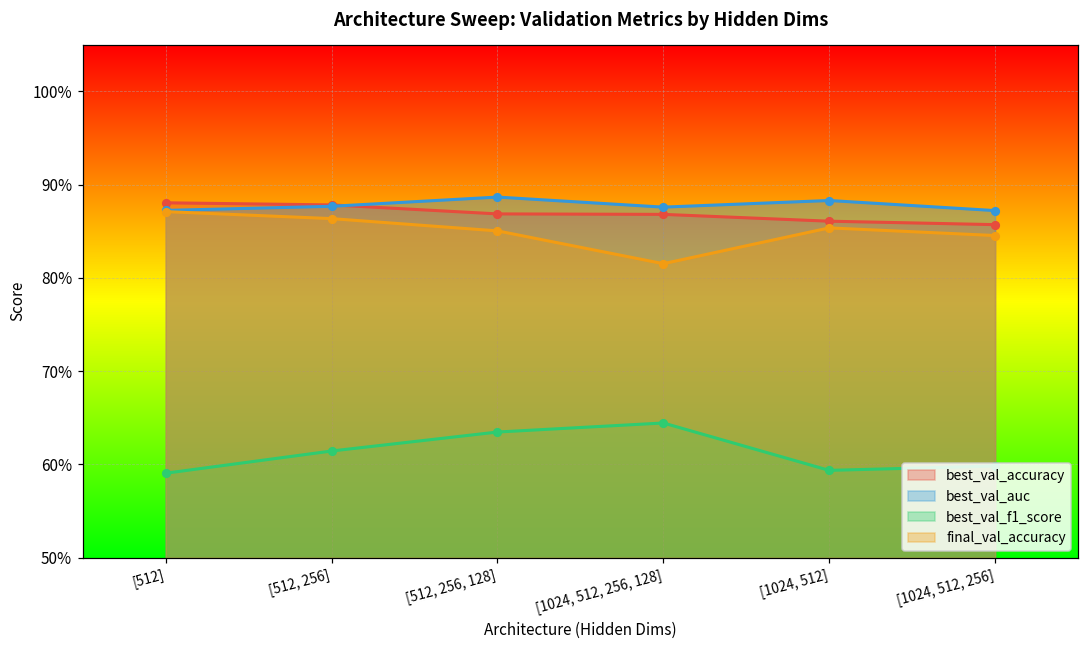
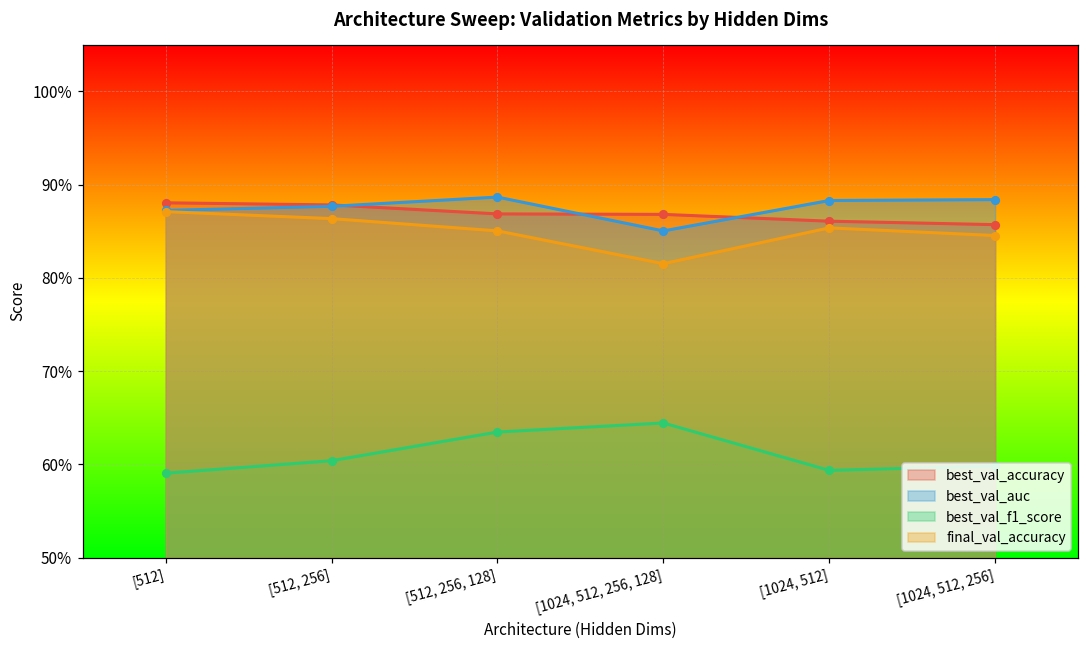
best_val_f1_score, [512, 256]: 61% -> 60%
best_val_auc, [1024, 512, 256, 128]: 88% -> 85%
best_val_auc, [1024, 512, 256]: 87% -> 88%
